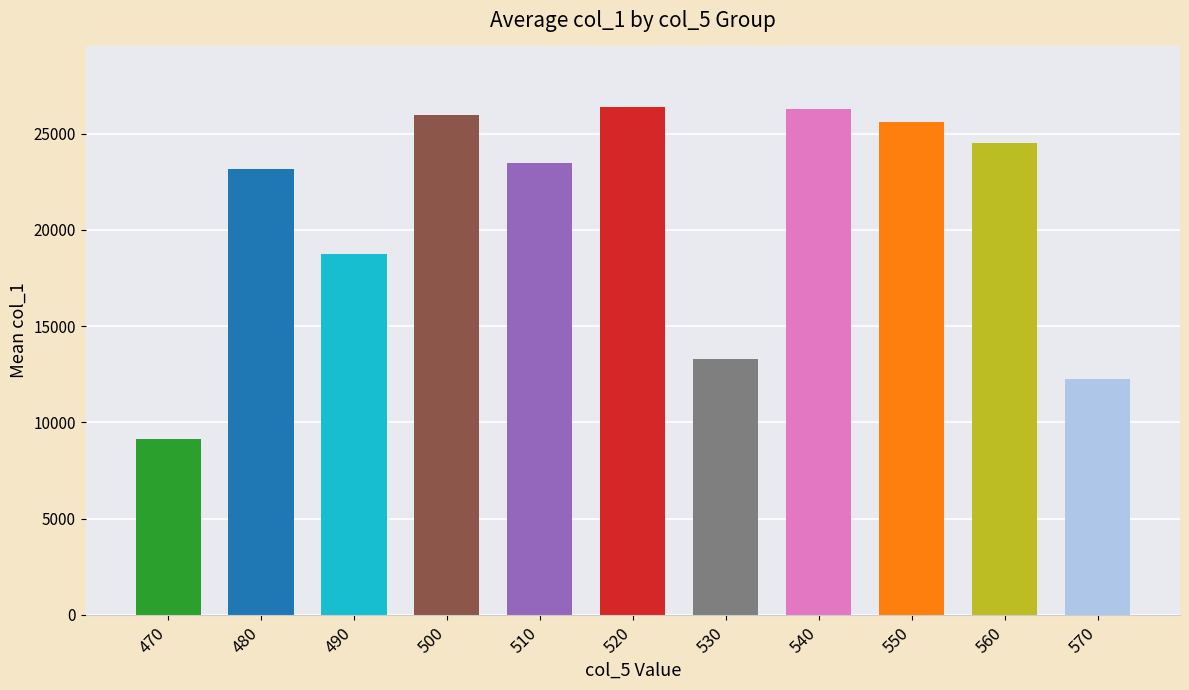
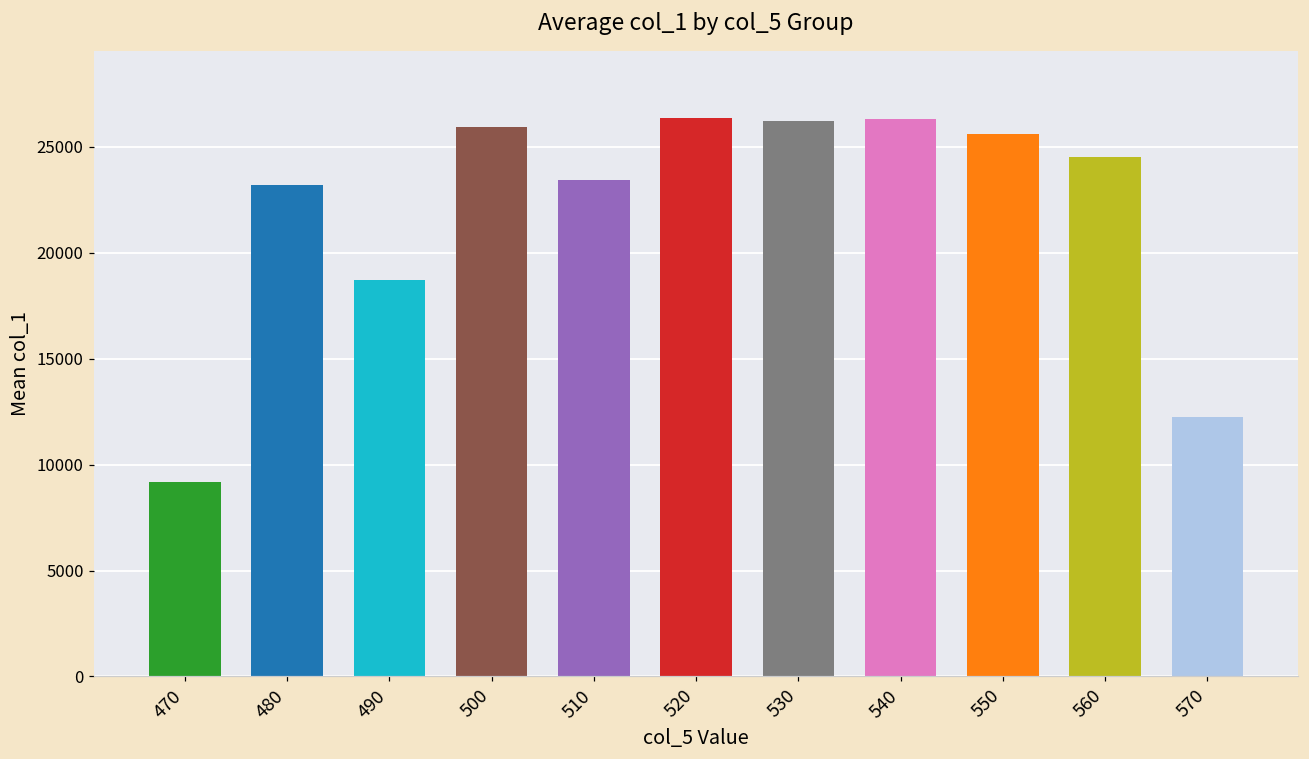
530: 13300 -> 26200
